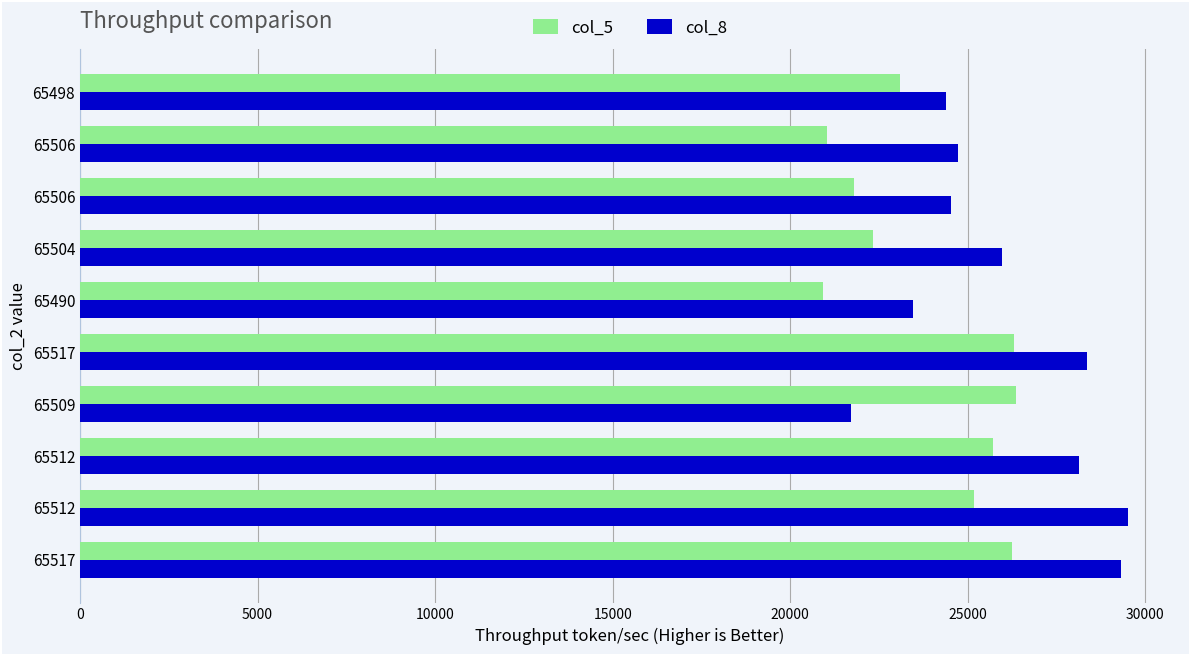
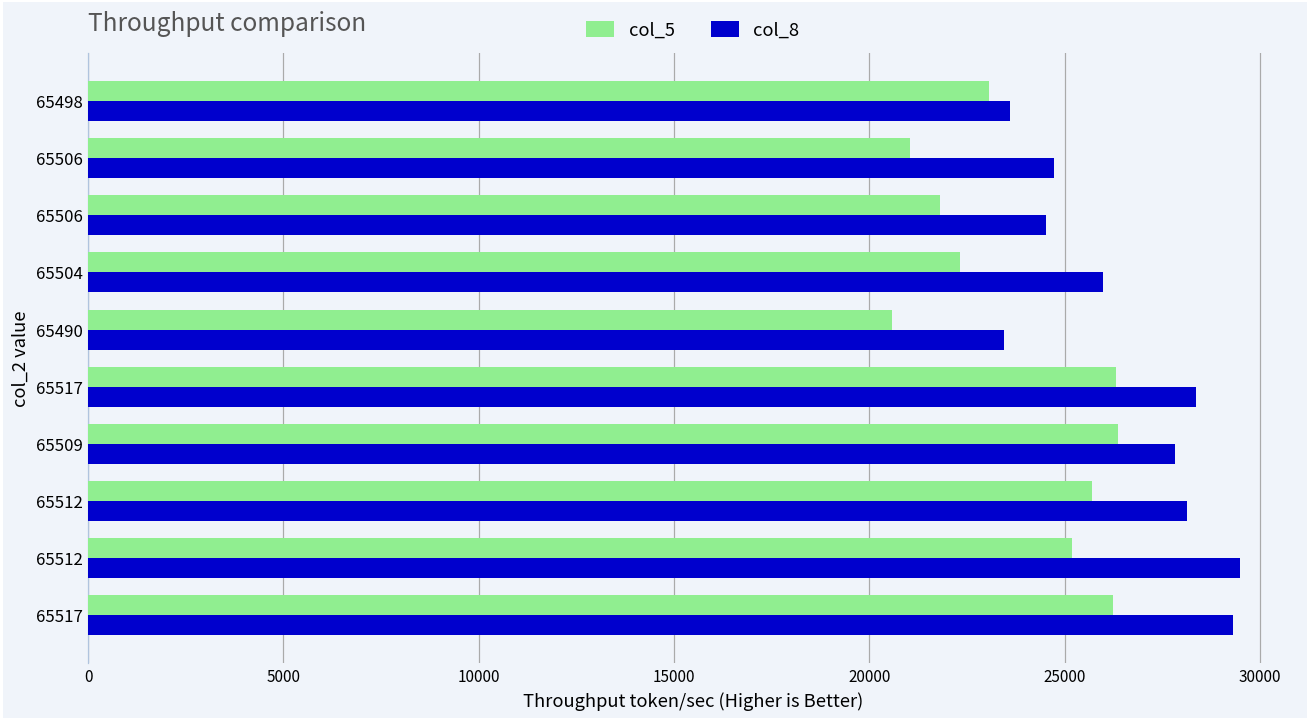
col_8, 65498: 24400 -> 23600
col_5, 65490: 20900 -> 20600
col_8, 65509: 21700 -> 27800
